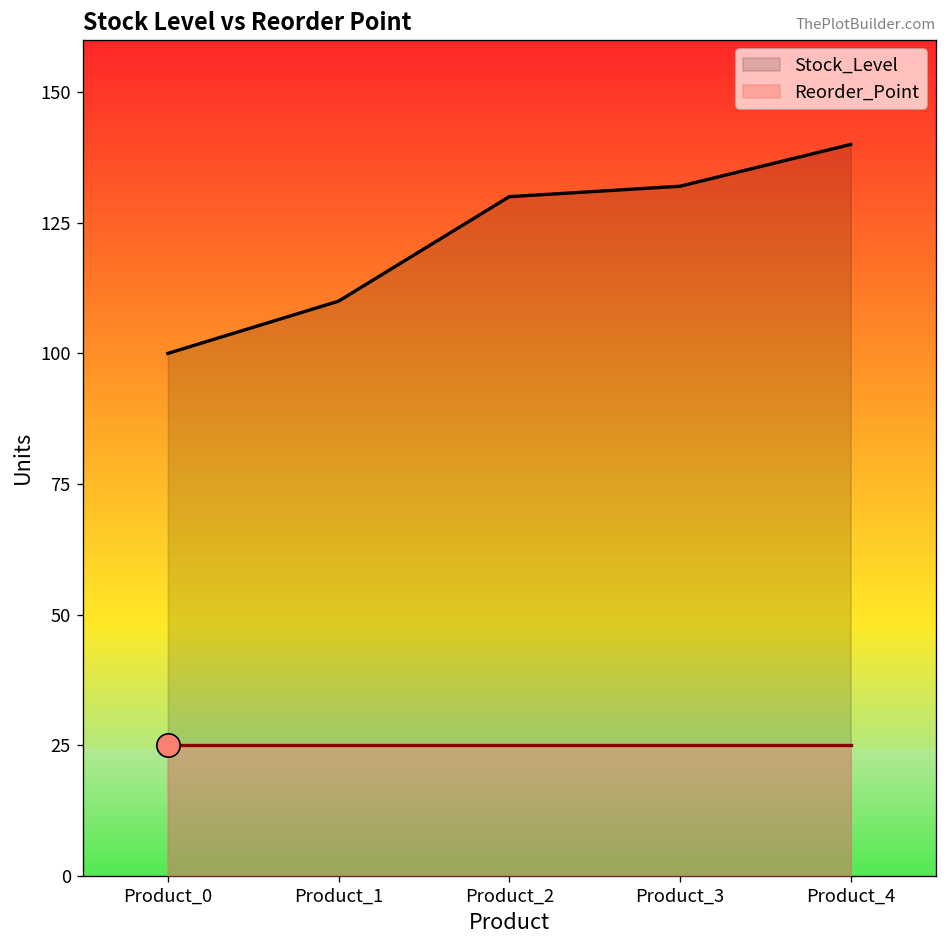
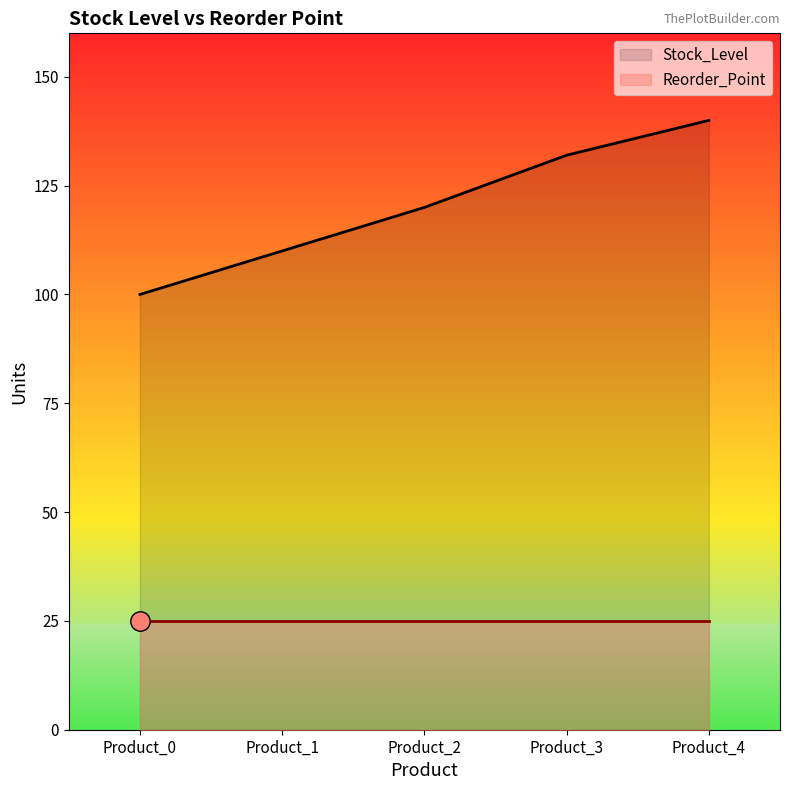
Stock_Level, Product_2: 130 -> 120
